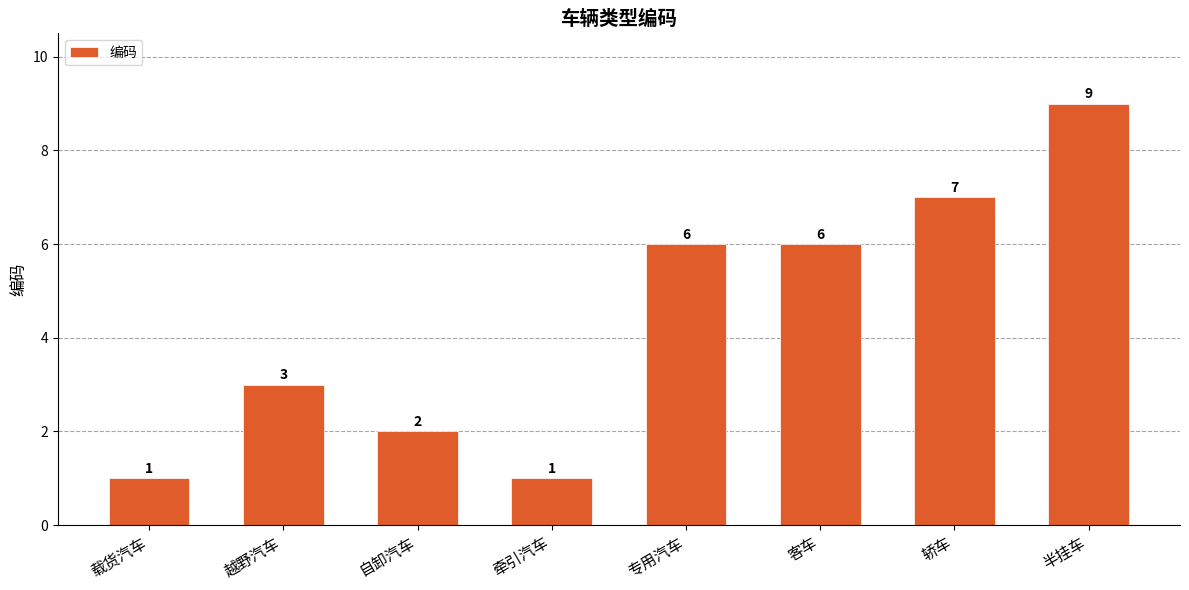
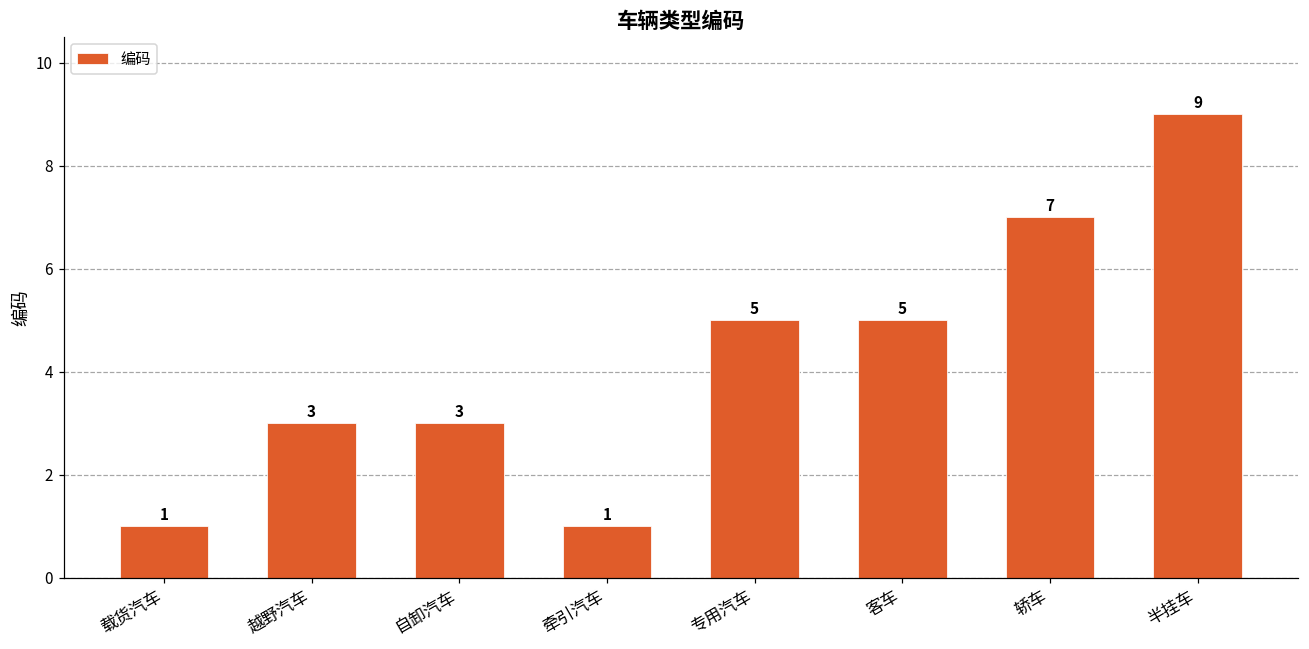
自卸汽车: 2 -> 3
专用汽车: 6 -> 5
客车: 6 -> 5
